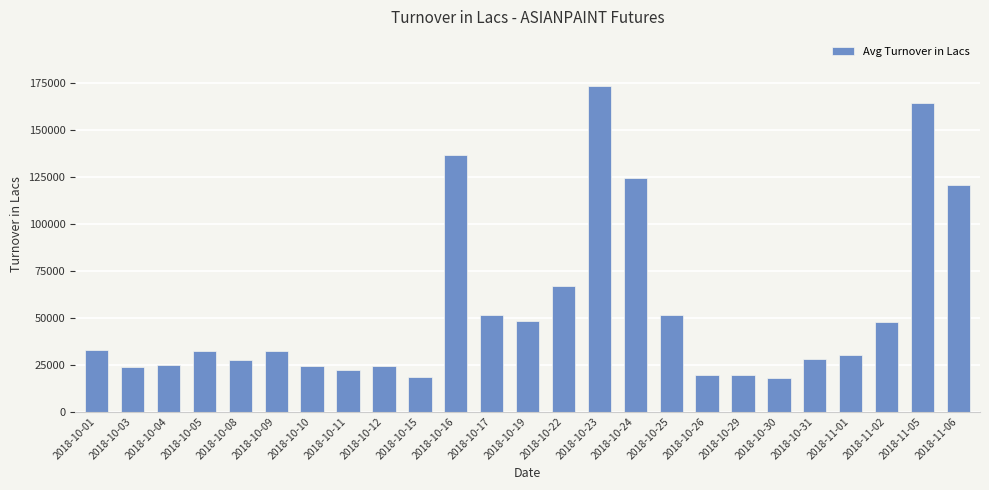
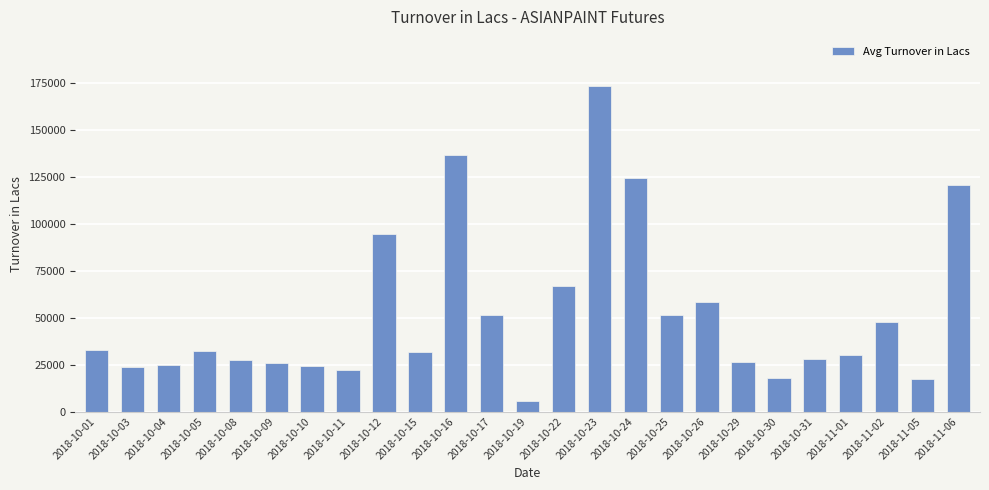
2018-10-09: 32000 -> 26000
2018-10-12: 24000 -> 95000
2018-10-15: 18000 -> 32000
2018-10-19: 48000 -> 5000
2018-10-26: 19000 -> 58000
2018-10-29: 19000 -> 26000
2018-11-05: 164000 -> 17000
